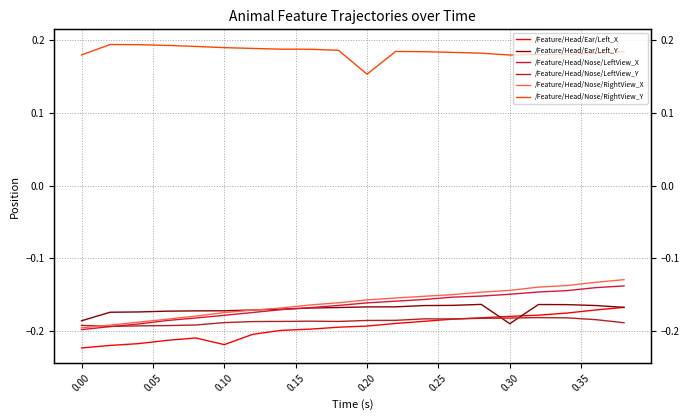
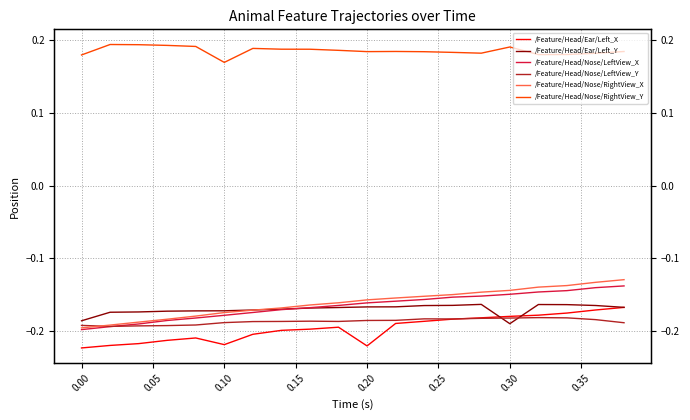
/Feature/Head/Nose/RightView_Y, 0.10: 0.19 -> 0.17
/Feature/Head/Ear/Left_X, 0.20: -0.19 -> -0.22
/Feature/Head/Nose/RightView_Y, 0.20: 0.15 -> 0.18
/Feature/Head/Nose/RightView_Y, 0.30: 0.18 -> 0.19
